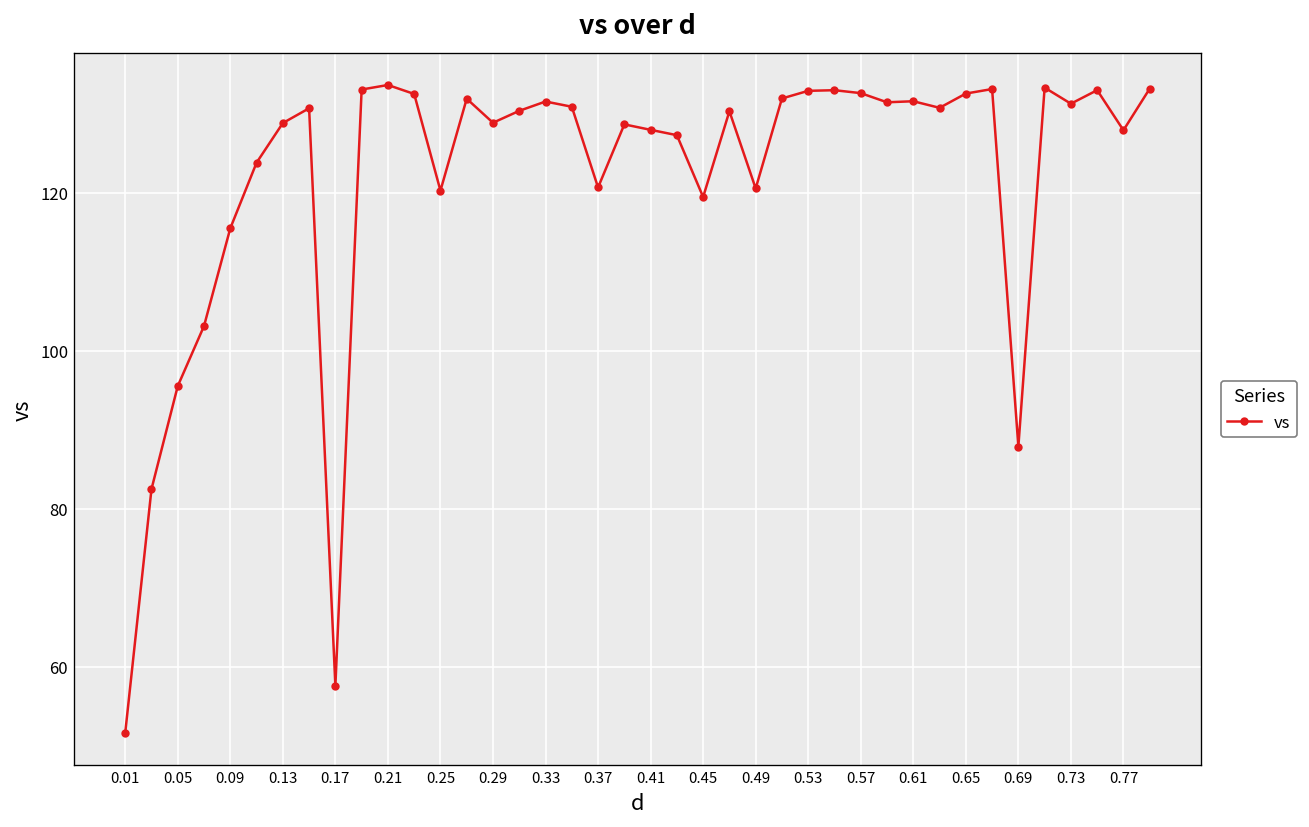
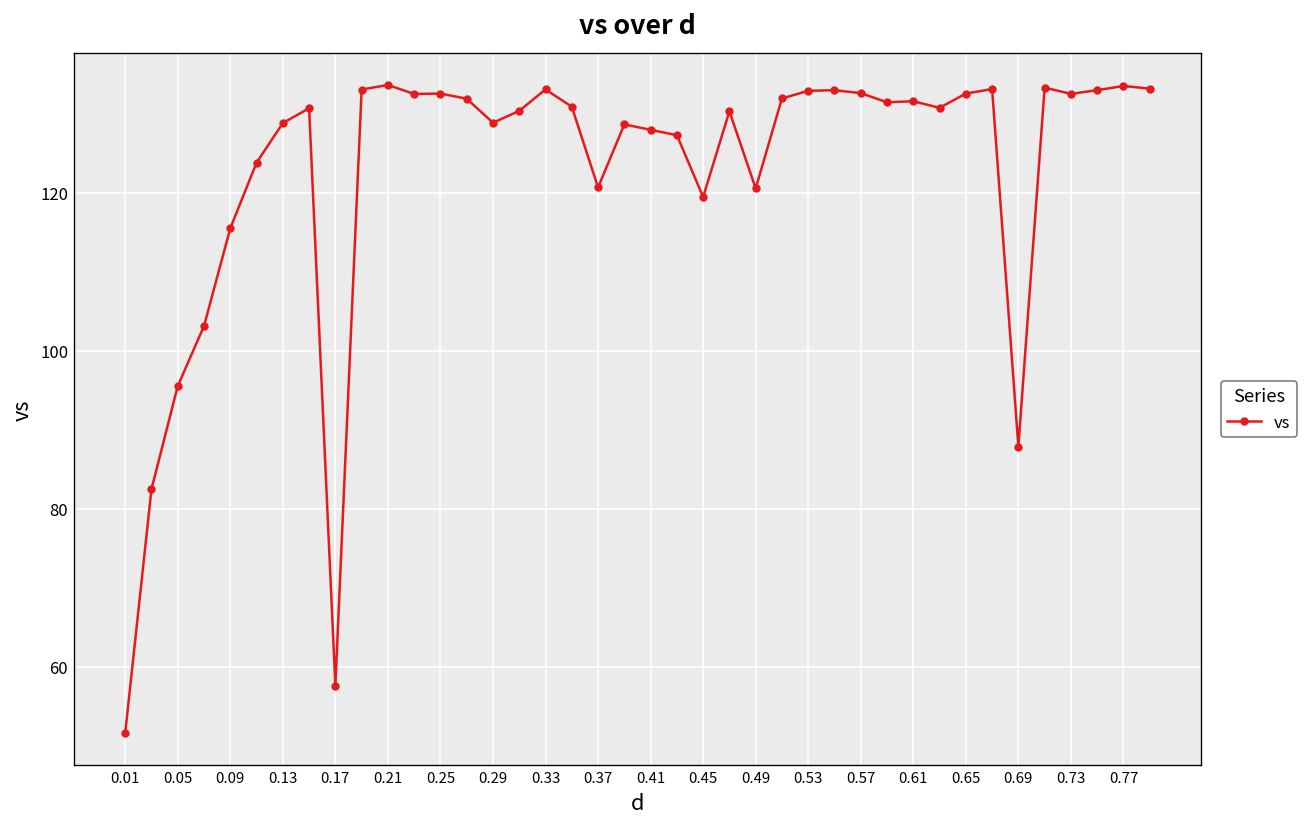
0.25: 120 -> 133
0.33: 132 -> 133
0.73: 131 -> 132
0.77: 128 -> 133
